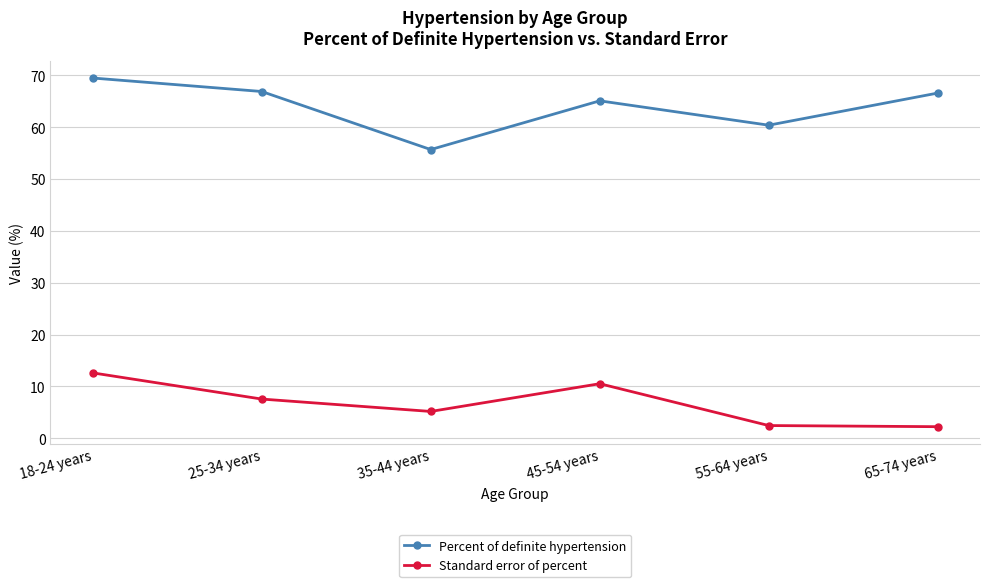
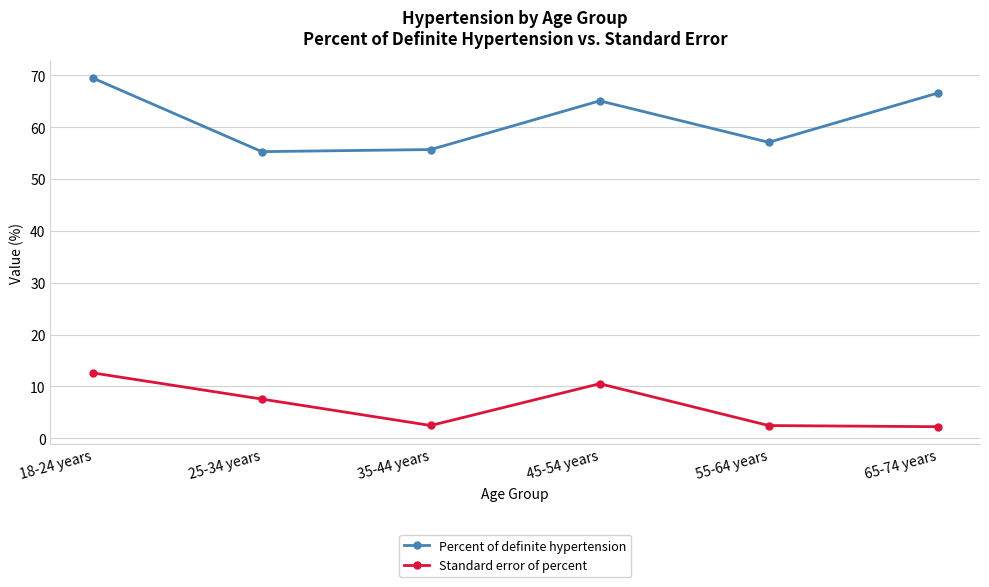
Percent of definite hypertension, 25-34 years: 67 -> 55
Standard error of percent, 35-44 years: 5 -> 2
Percent of definite hypertension, 55-64 years: 60 -> 57
